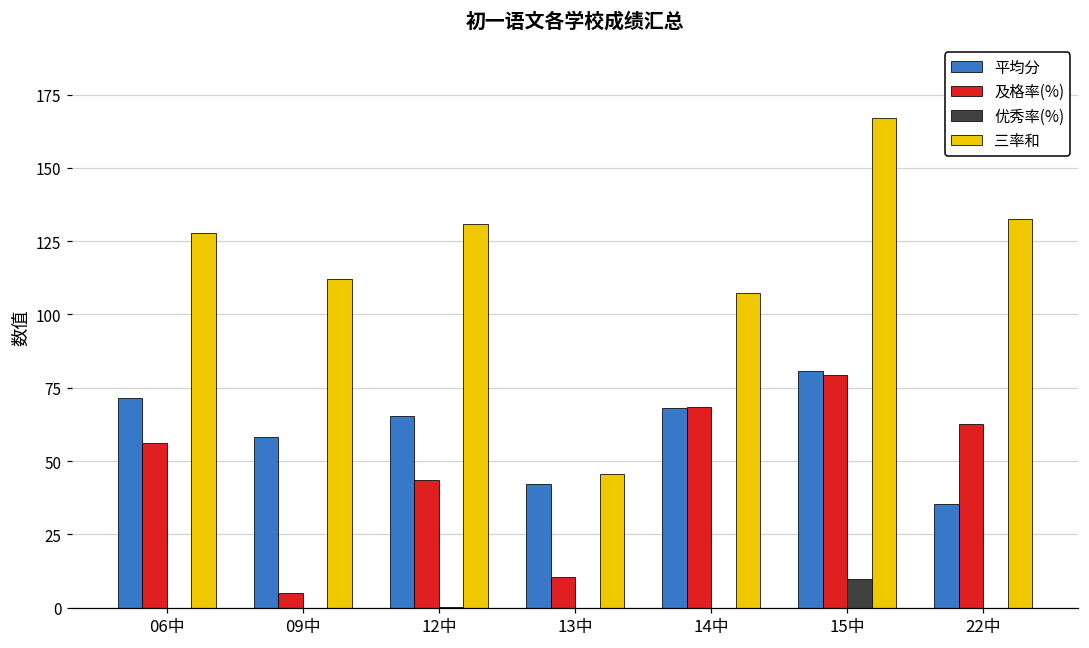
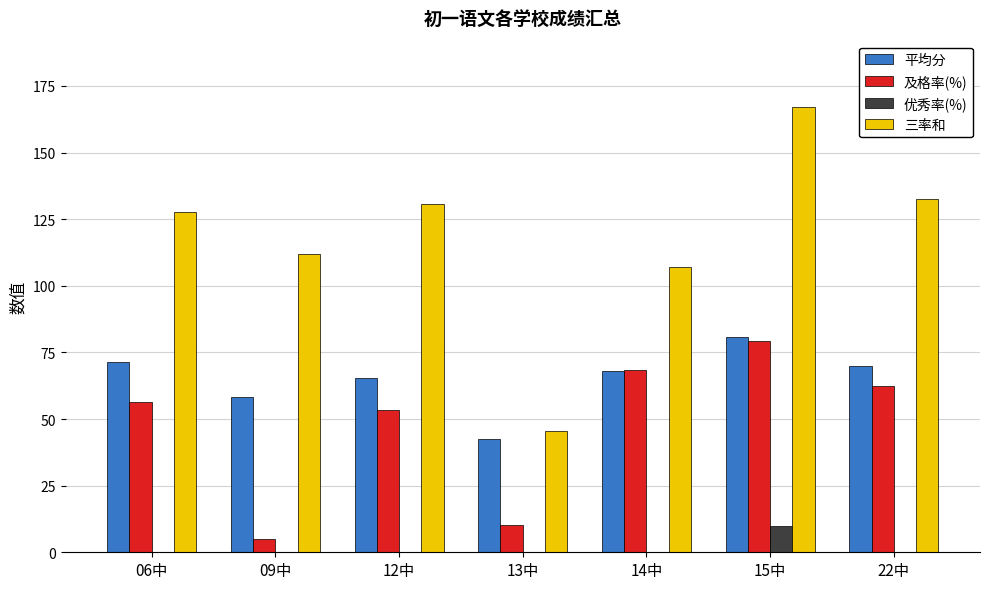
及格率(%), 12中: 44 -> 53
平均分, 22中: 35 -> 70
